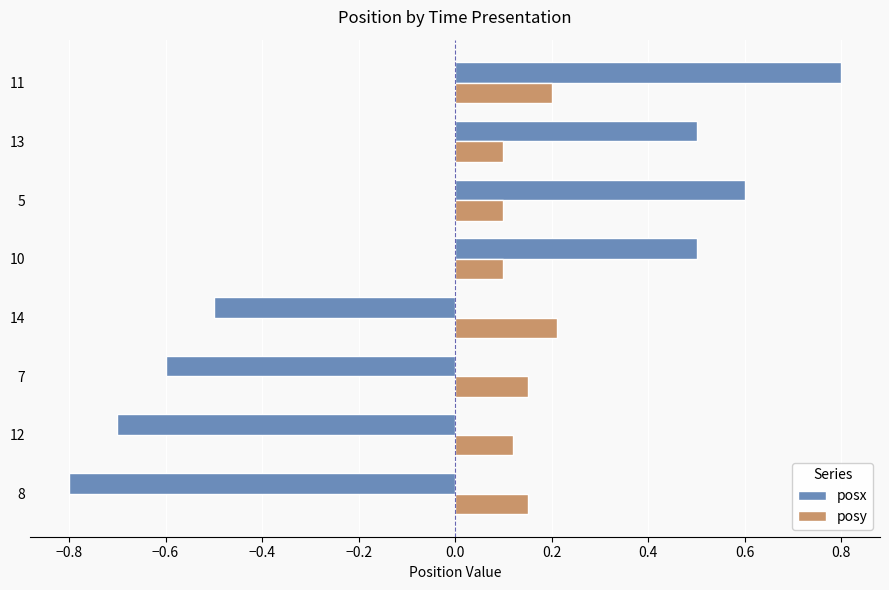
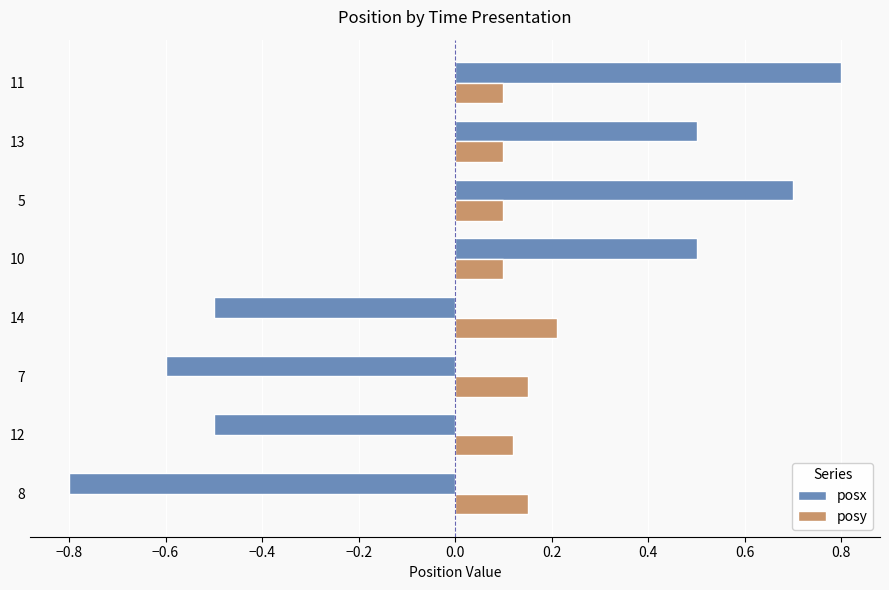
posy, 11: 0.2 -> 0.1
posx, 5: 0.6 -> 0.7
posx, 12: -0.7 -> -0.5
